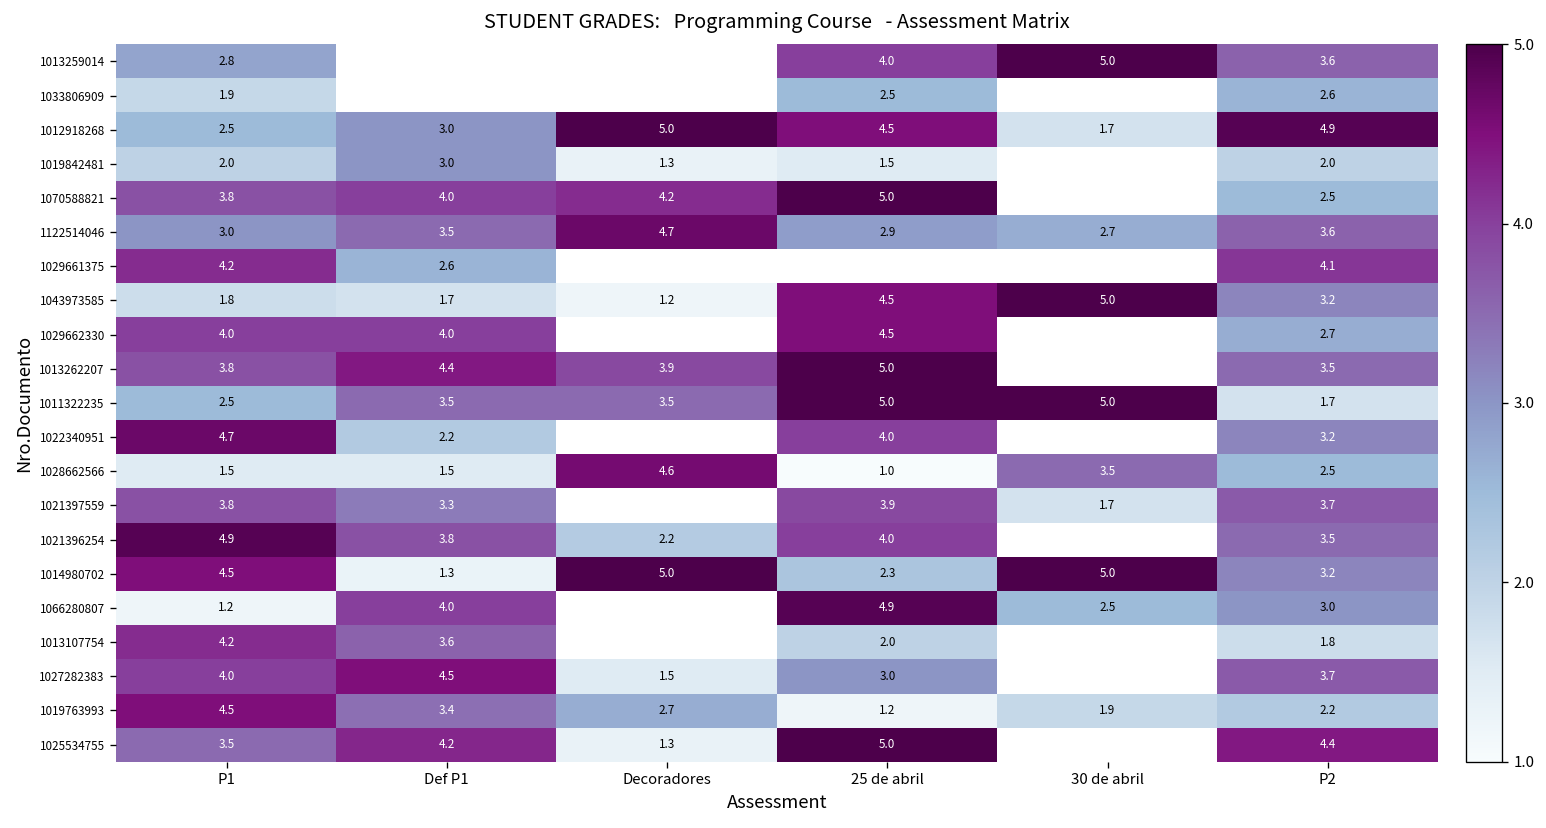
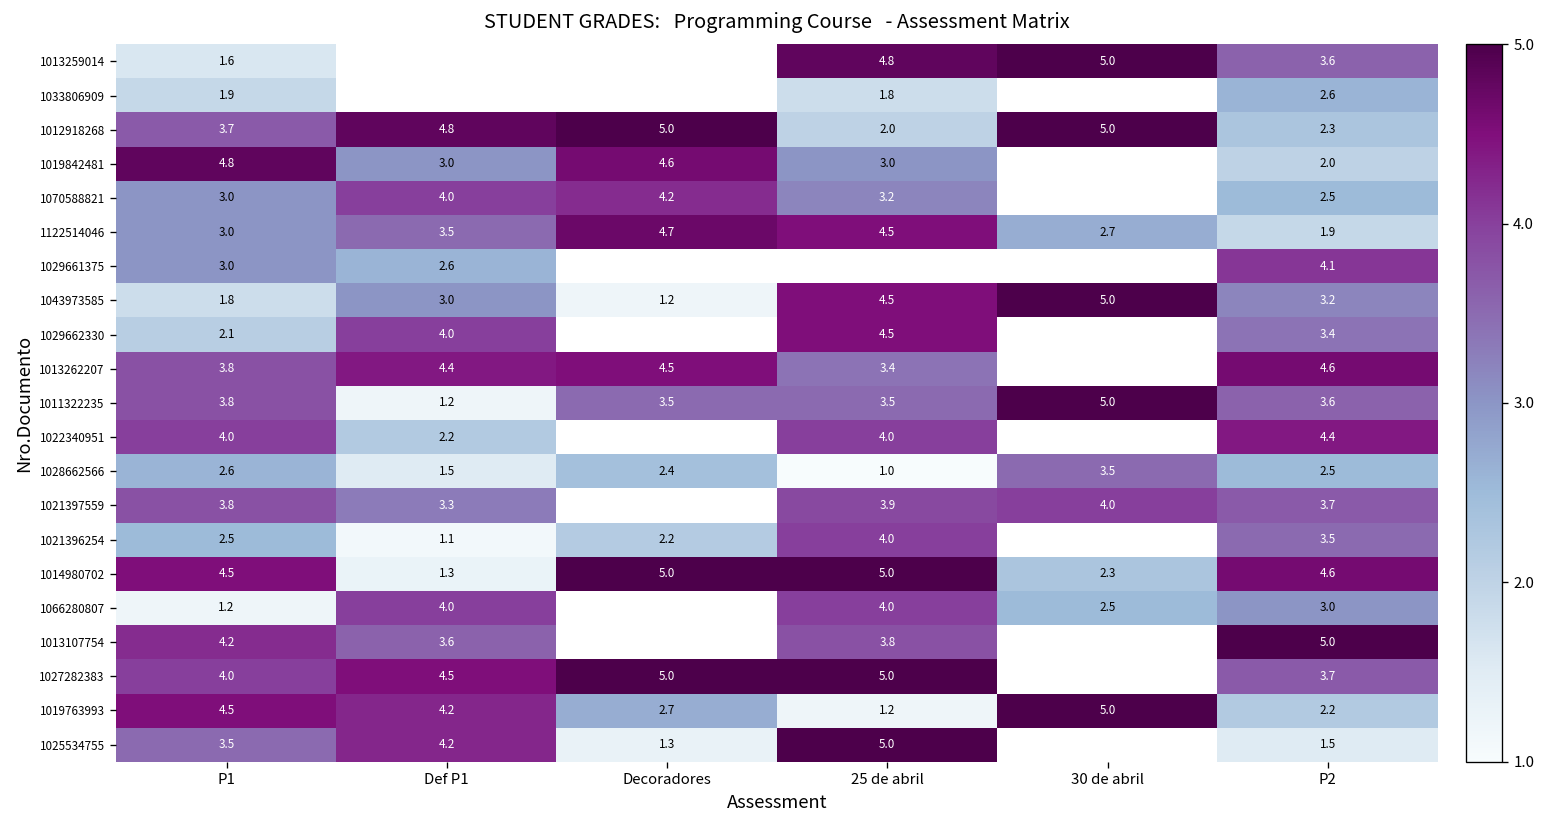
1013259014, P1: 2.8 -> 1.6
1013259014, 25 de abril: 4.0 -> 4.8
1033806909, 25 de abril: 2.5 -> 1.8
1012918268, P1: 2.5 -> 3.7
1012918268, Def P1: 3.0 -> 4.8
1012918268, 25 de abril: 4.5 -> 2.0
1012918268, 30 de abril: 1.7 -> 5.0
1012918268, P2: 4.9 -> 2.3
1019842481, P1: 2.0 -> 4.8
1019842481, Decoradores: 1.3 -> 4.6
1019842481, 25 de abril: 1.5 -> 3.0
1070588821, P1: 3.8 -> 3.0
1070588821, 25 de abril: 5.0 -> 3.2
1122514046, 25 de abril: 2.9 -> 4.5
1122514046, P2: 3.6 -> 1.9
1029661375, P1: 4.2 -> 3.0
1043973585, Def P1: 1.7 -> 3.0
1029662330, P1: 4.0 -> 2.1
1029662330, P2: 2.7 -> 3.4
1013262207, Decoradores: 3.9 -> 4.5
1013262207, 25 de abril: 5.0 -> 3.4
1013262207, P2: 3.5 -> 4.6
1011322235, P1: 2.5 -> 3.8
1011322235, Def P1: 3.5 -> 1.2
1011322235, 25 de abril: 5.0 -> 3.5
1011322235, P2: 1.7 -> 3.6
1022340951, P1: 4.7 -> 4.0
1022340951, P2: 3.2 -> 4.4
1028662566, P1: 1.5 -> 2.6
1028662566, Decoradores: 4.6 -> 2.4
1021397559, 30 de abril: 1.7 -> 4.0
1021396254, P1: 4.9 -> 2.5
1021396254, Def P1: 3.8 -> 1.1
1014980702, 25 de abril: 2.3 -> 5.0
1014980702, 30 de abril: 5.0 -> 2.3
1014980702, P2: 3.2 -> 4.6
1066280807, 25 de abril: 4.9 -> 4.0
1013107754, 25 de abril: 2.0 -> 3.8
1013107754, P2: 1.8 -> 5.0
1027282383, Decoradores: 1.5 -> 5.0
1027282383, 25 de abril: 3.0 -> 5.0
1019763993, Def P1: 3.4 -> 4.2
1019763993, 30 de abril: 1.9 -> 5.0
1025534755, P2: 4.4 -> 1.5
